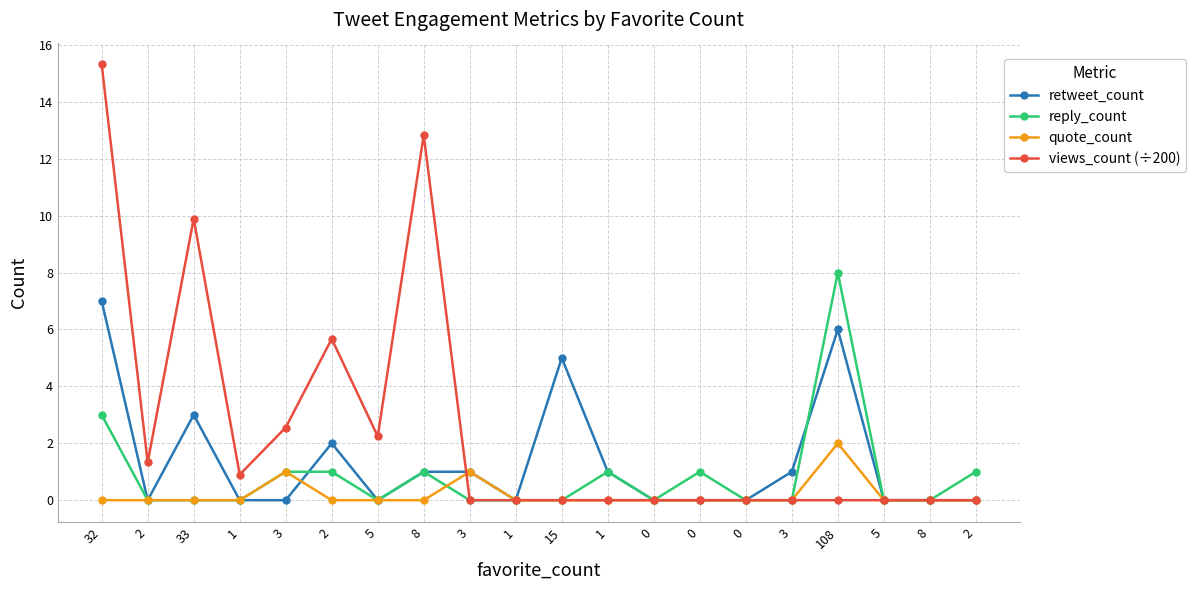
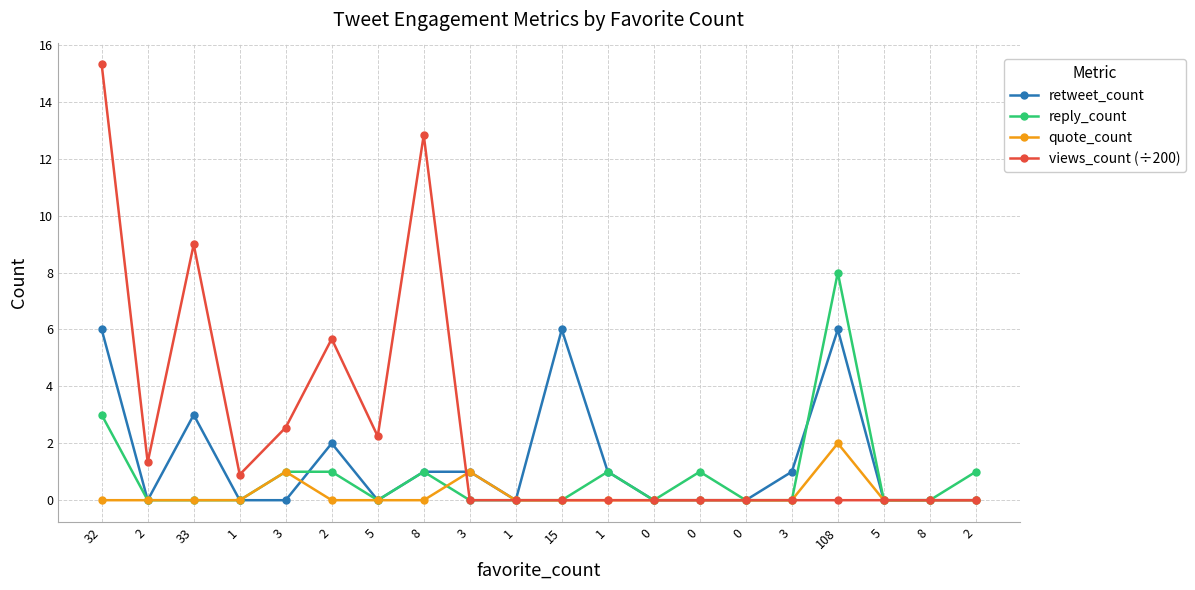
retweet_count, 32: 7 -> 6
views_count (÷200), 33: 9.9 -> 9.0
retweet_count, 15: 5 -> 6
